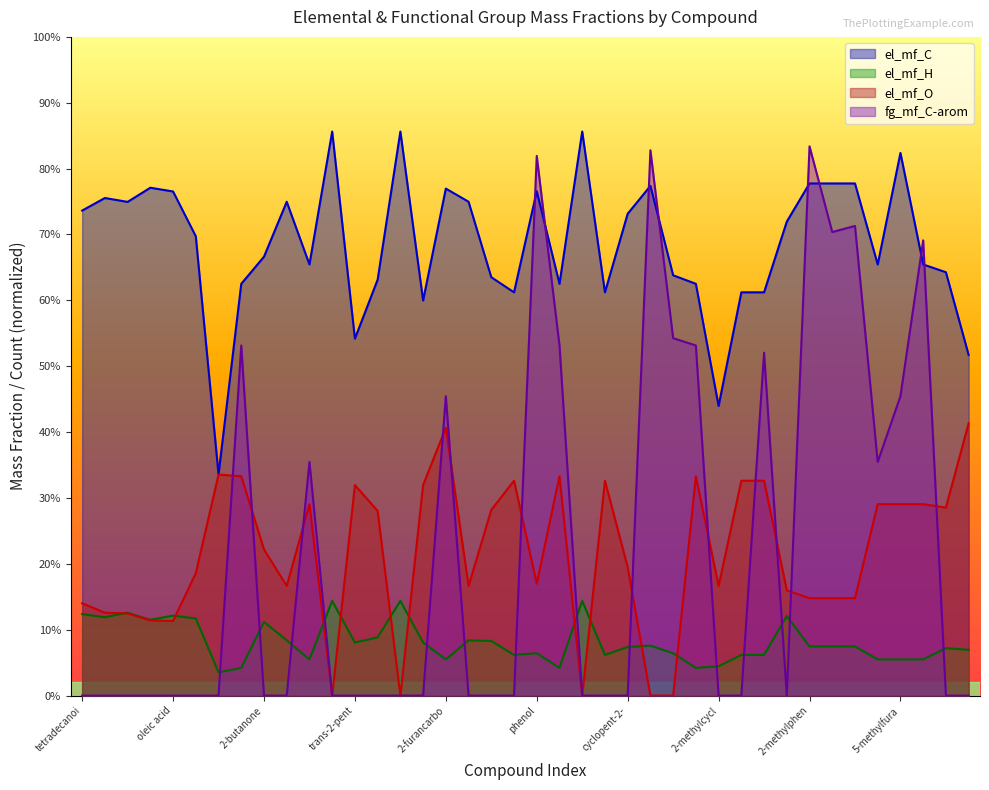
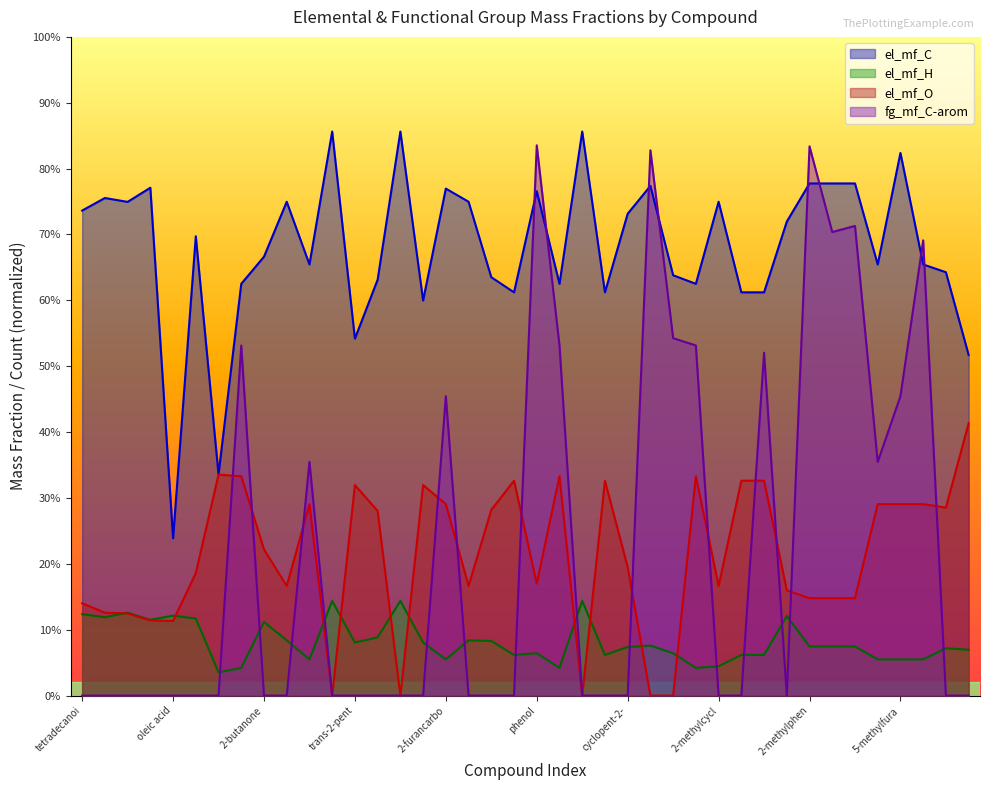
el_mf_C, oleic acid: 77% -> 24%
el_mf_O, 2-furancarbo: 41% -> 29%
fg_mf_C-arom, phenol: 82% -> 84%
el_mf_C, 2-methylcycl: 44% -> 75%
